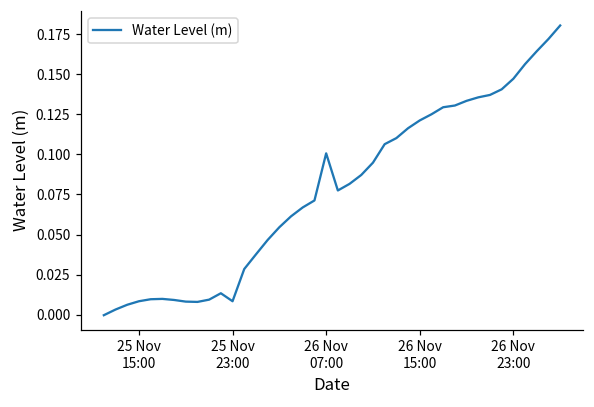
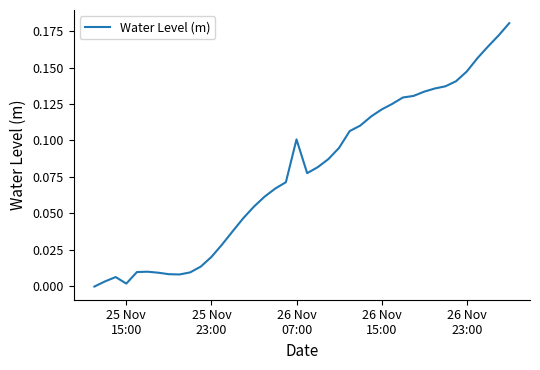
25 Nov 15:00: 0.008 -> 0.002
25 Nov 23:00: 0.008 -> 0.020
